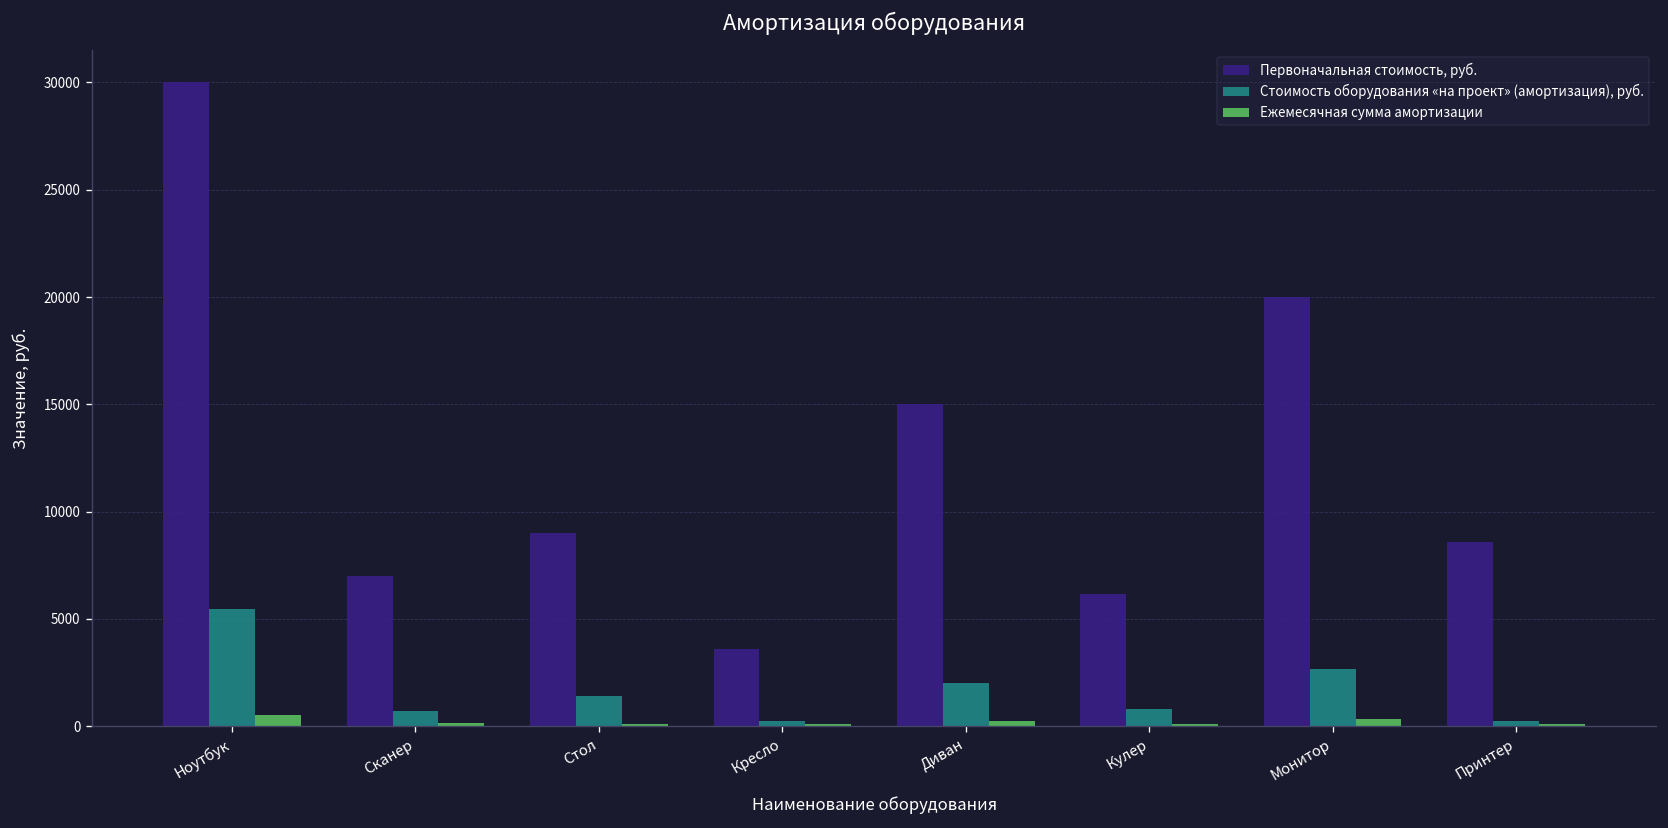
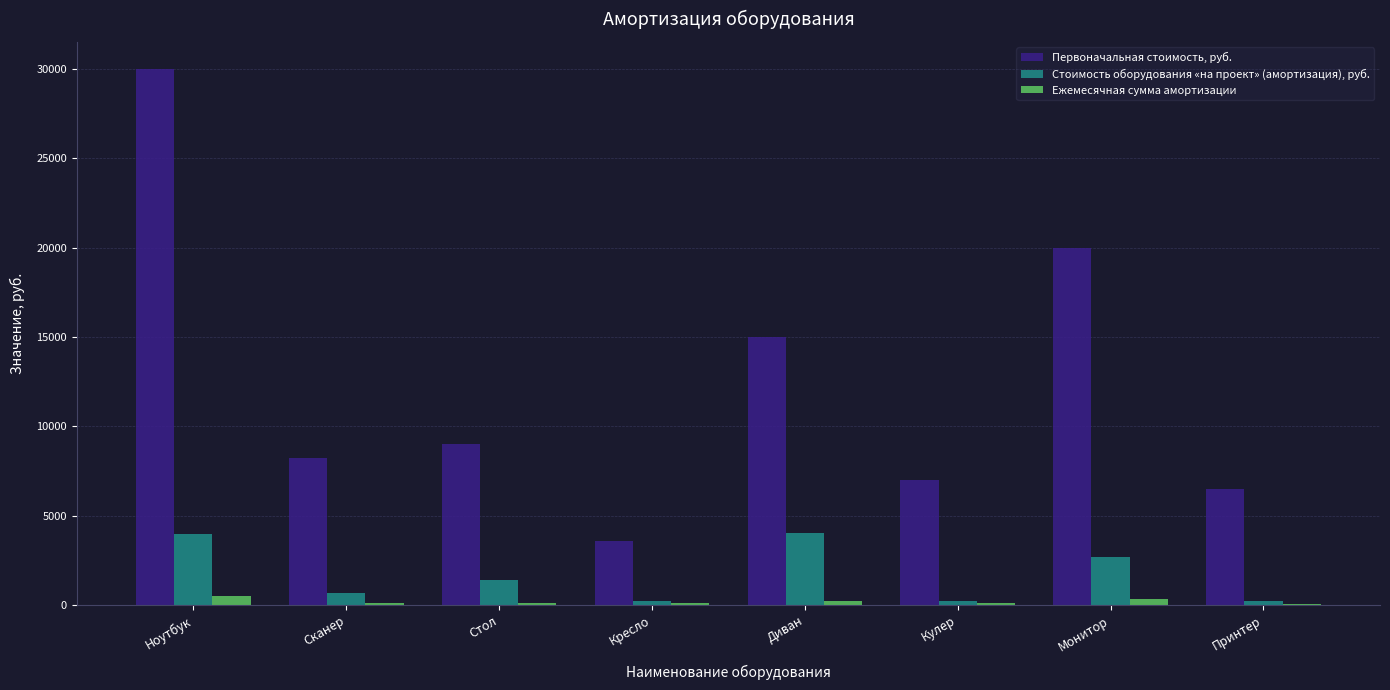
Стоимость оборудования «на проект» (амортизация), руб., Ноутбук: 5500 -> 4000
Первоначальная стоимость, руб., Сканер: 7000 -> 8300
Стоимость оборудования «на проект» (амортизация), руб., Диван: 2000 -> 4000
Первоначальная стоимость, руб., Кулер: 6200 -> 7000
Стоимость оборудования «на проект» (амортизация), руб., Кулер: 800 -> 200
Первоначальная стоимость, руб., Принтер: 8600 -> 6500
